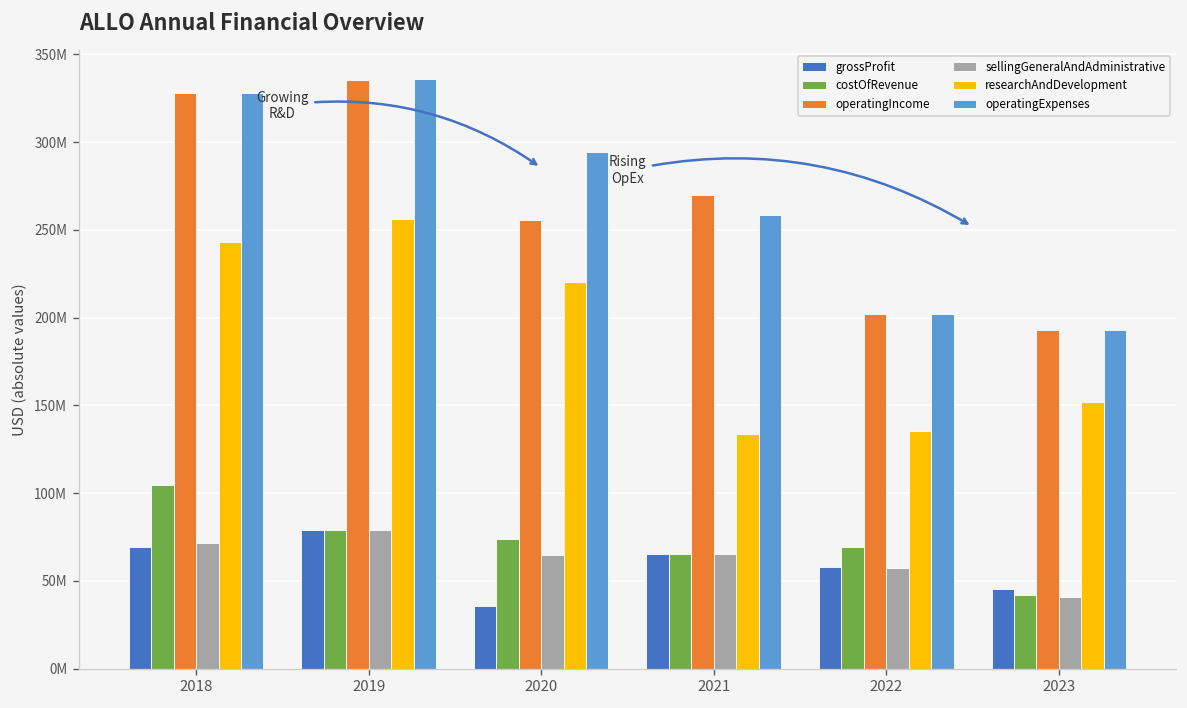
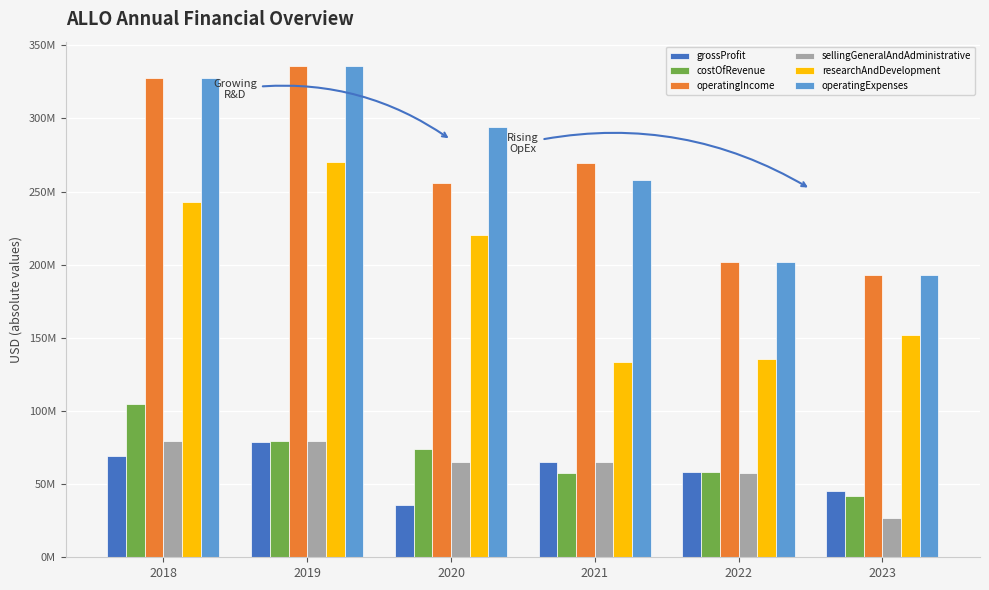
sellingGeneralAndAdministrative, 2018: 72000000 -> 79000000
researchAndDevelopment, 2019: 256000000 -> 270000000
costOfRevenue, 2021: 65000000 -> 57000000
costOfRevenue, 2022: 69000000 -> 58000000
sellingGeneralAndAdministrative, 2023: 41000000 -> 27000000
